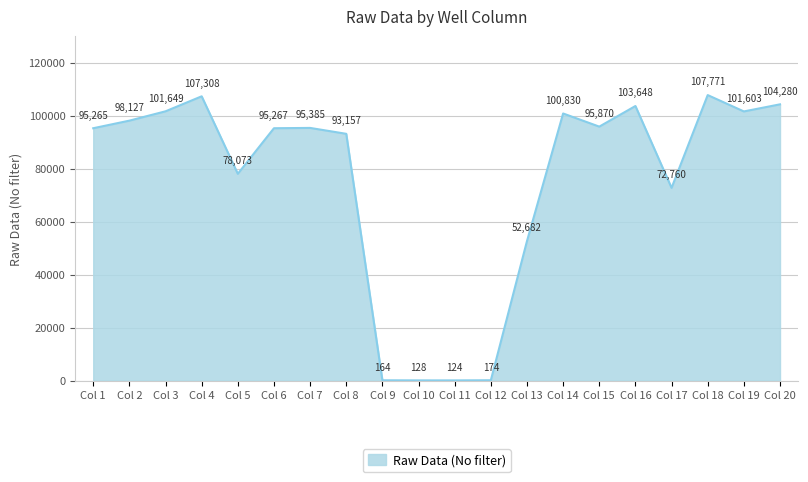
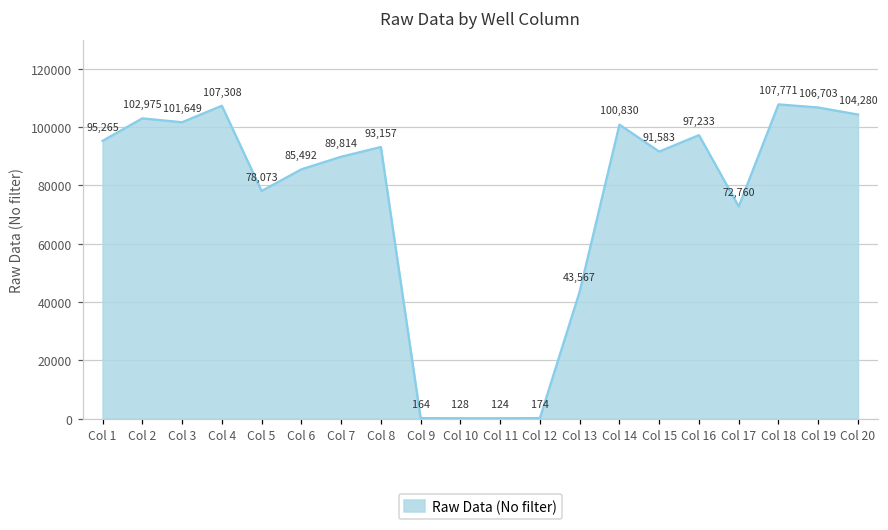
Col 2: 98,127 -> 102,975
Col 6: 95,267 -> 85,492
Col 7: 95,385 -> 89,814
Col 13: 52,682 -> 43,567
Col 15: 95,870 -> 91,583
Col 16: 103,648 -> 97,233
Col 19: 101,603 -> 106,703
